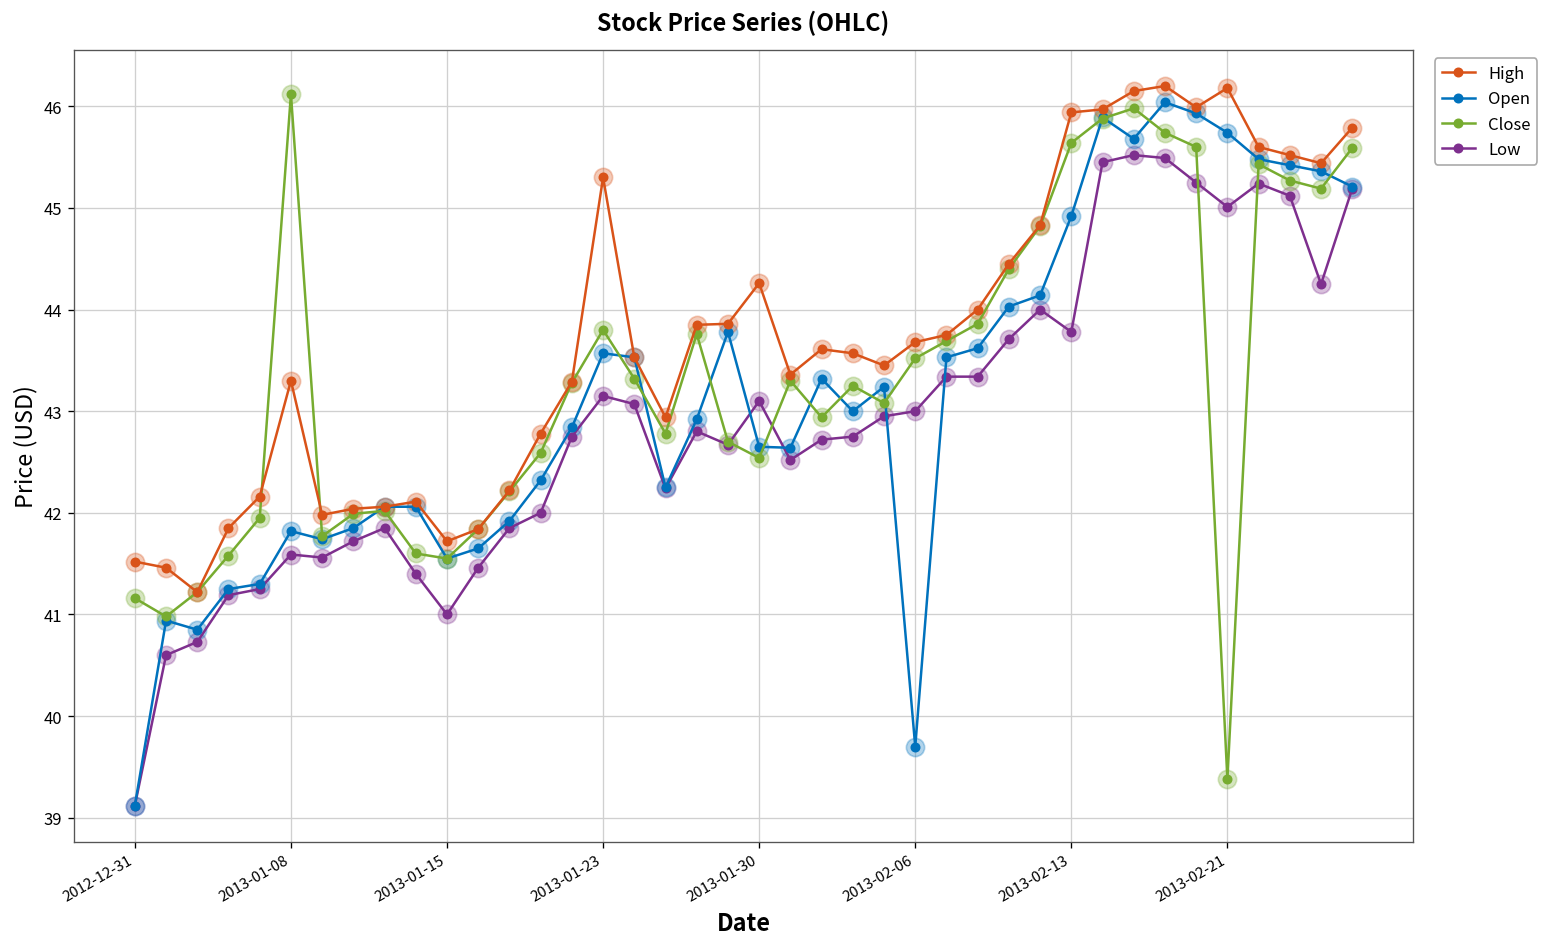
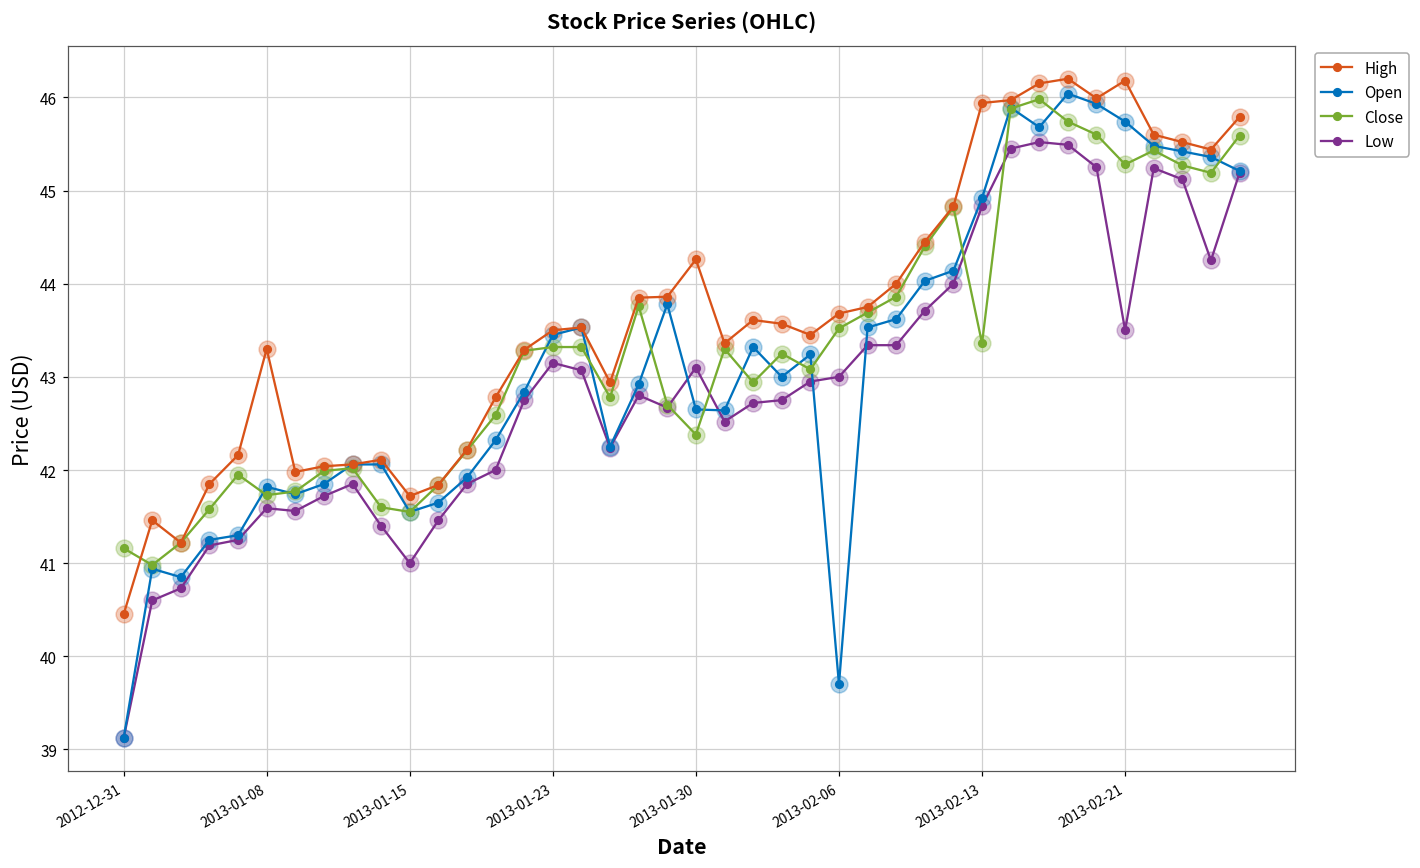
High, 2012-12-31: 41.5 -> 40.5
Close, 2013-01-08: 46.1 -> 41.7
High, 2013-01-23: 45.3 -> 43.5
Open, 2013-01-23: 43.6 -> 43.5
Close, 2013-01-23: 43.8 -> 43.3
Close, 2013-01-30: 42.5 -> 42.4
Close, 2013-02-13: 45.6 -> 43.4
Low, 2013-02-13: 43.8 -> 44.8
Close, 2013-02-21: 39.4 -> 45.3
Low, 2013-02-21: 45.0 -> 43.5
